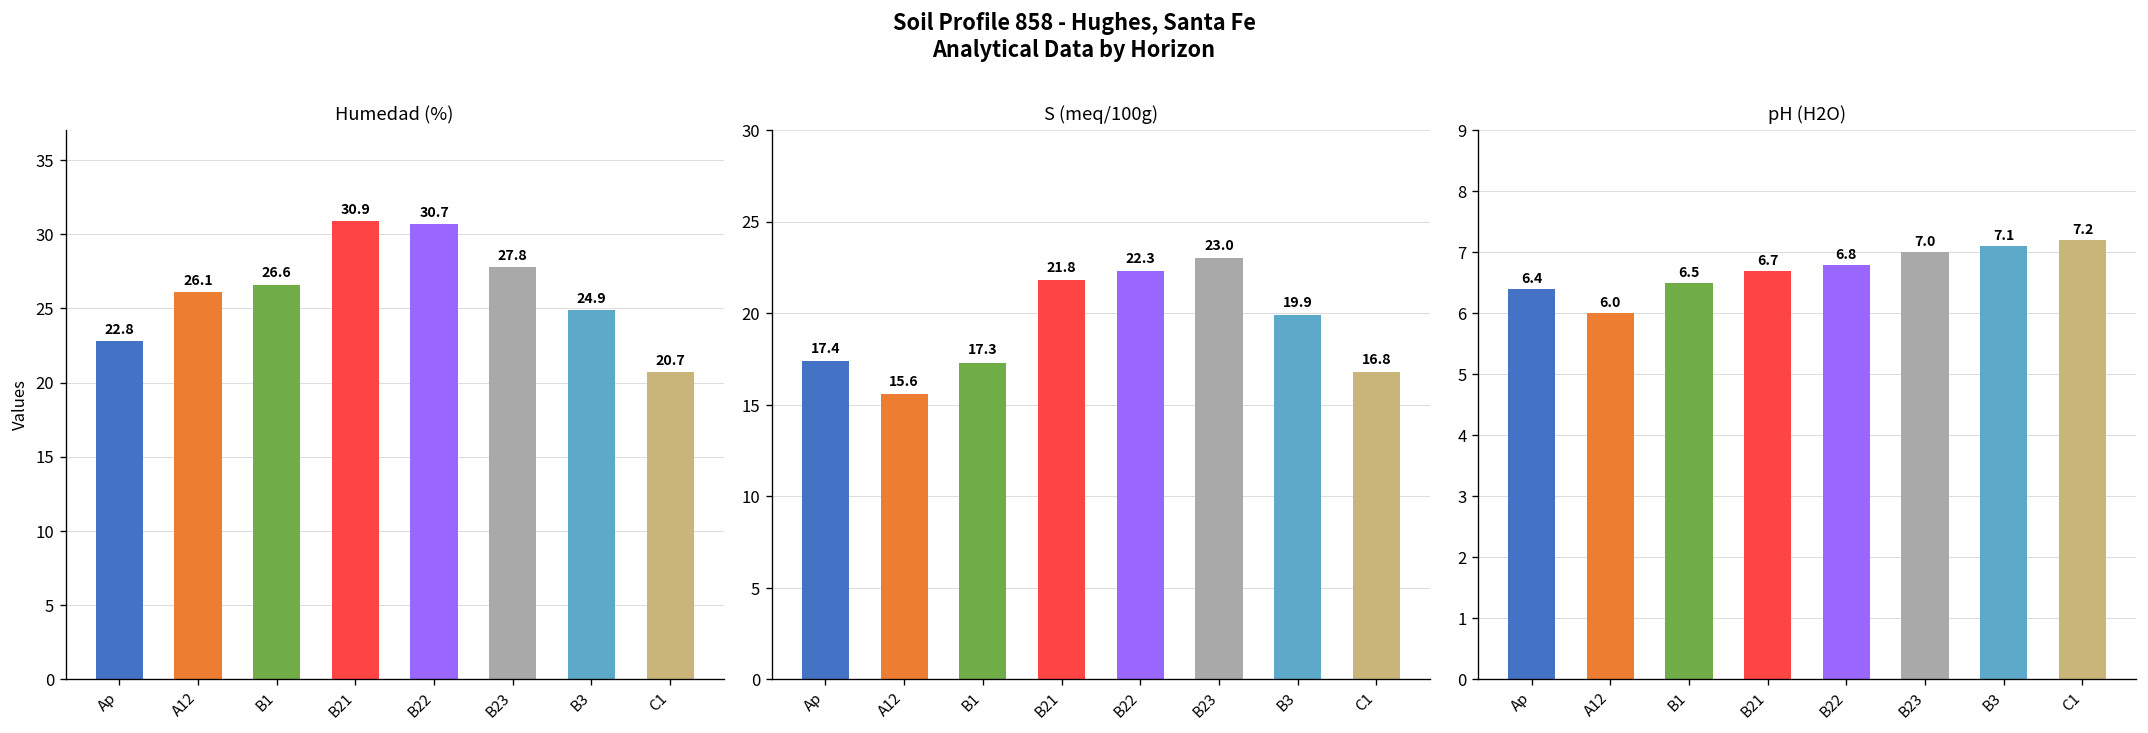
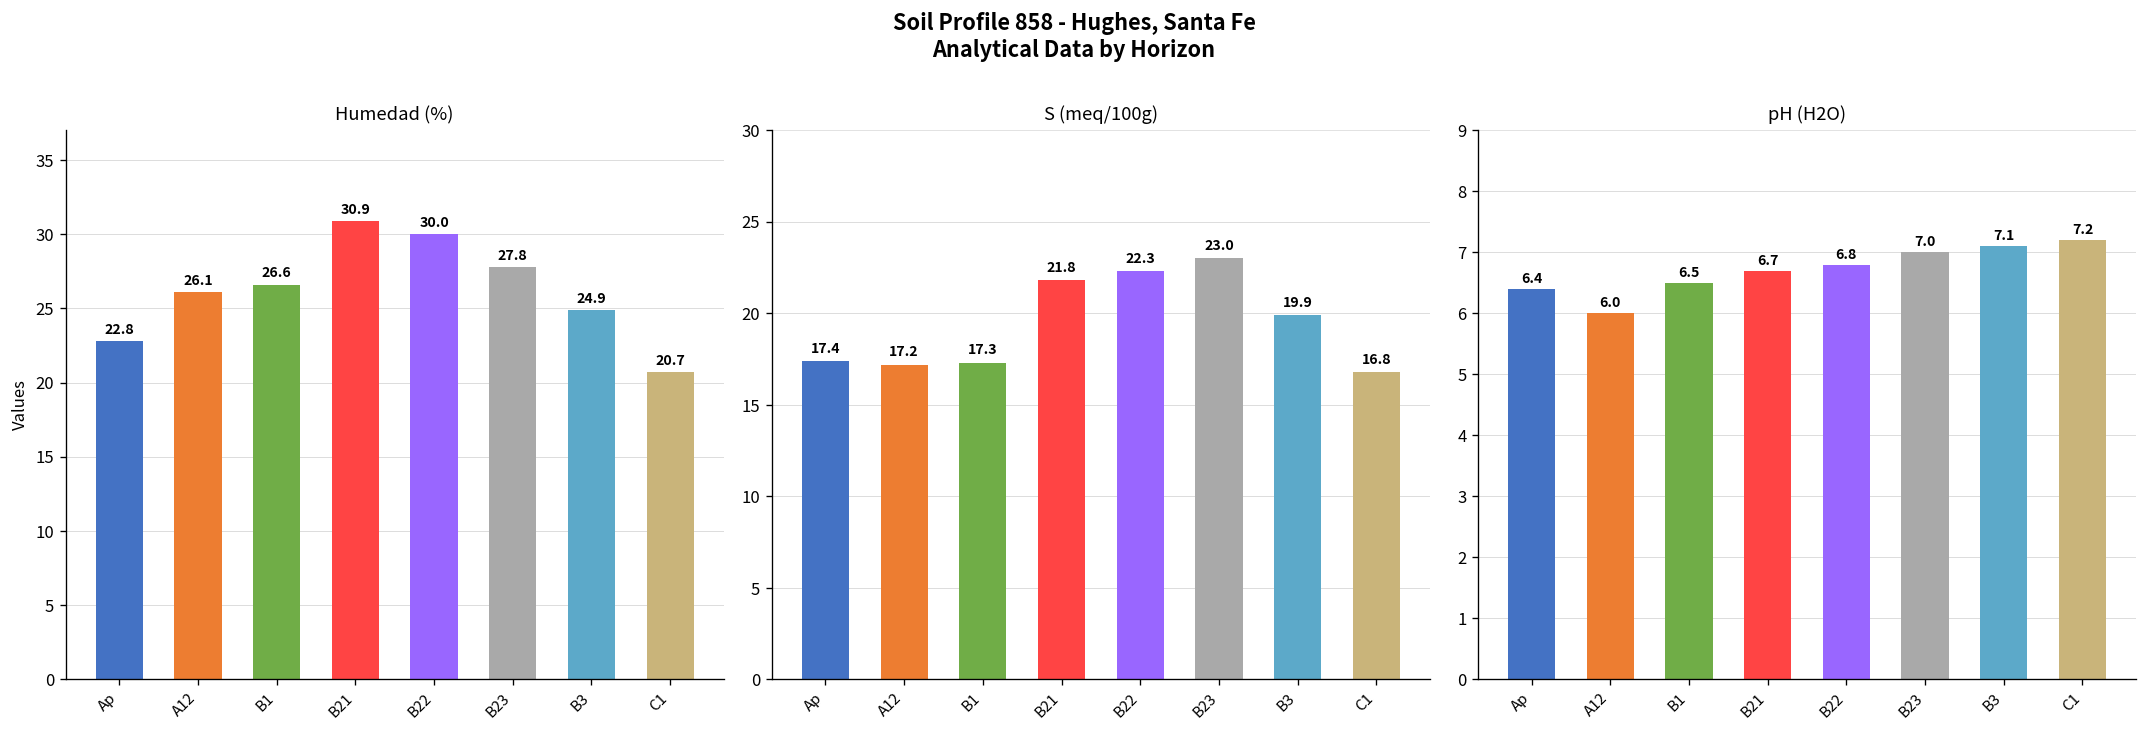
Humedad (%), B22: 30.7 -> 30.0
S (meq/100g), A12: 15.6 -> 17.2
